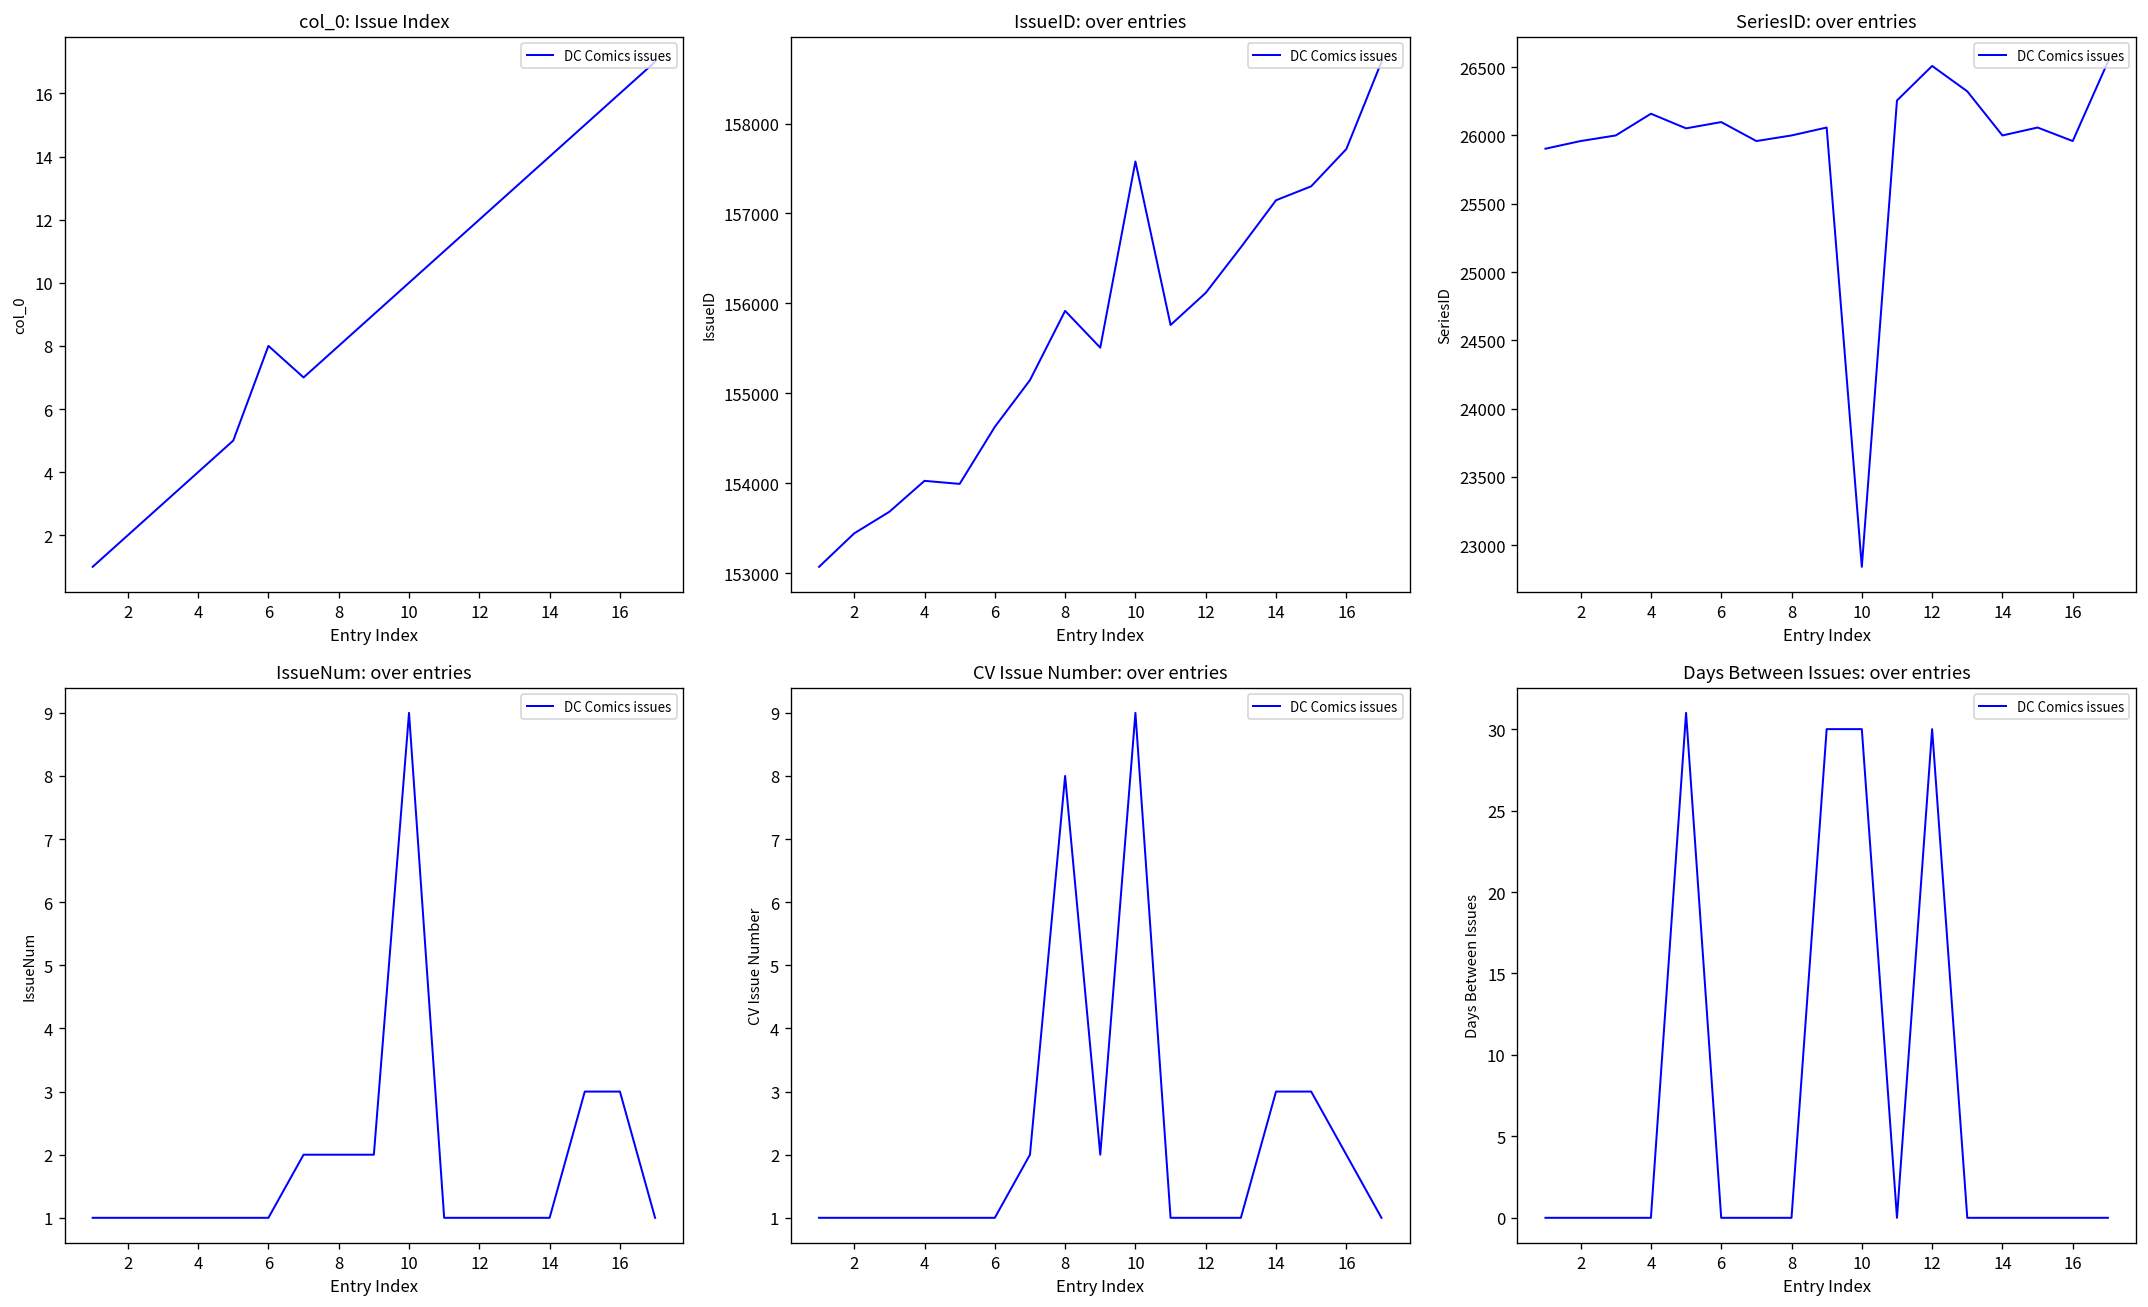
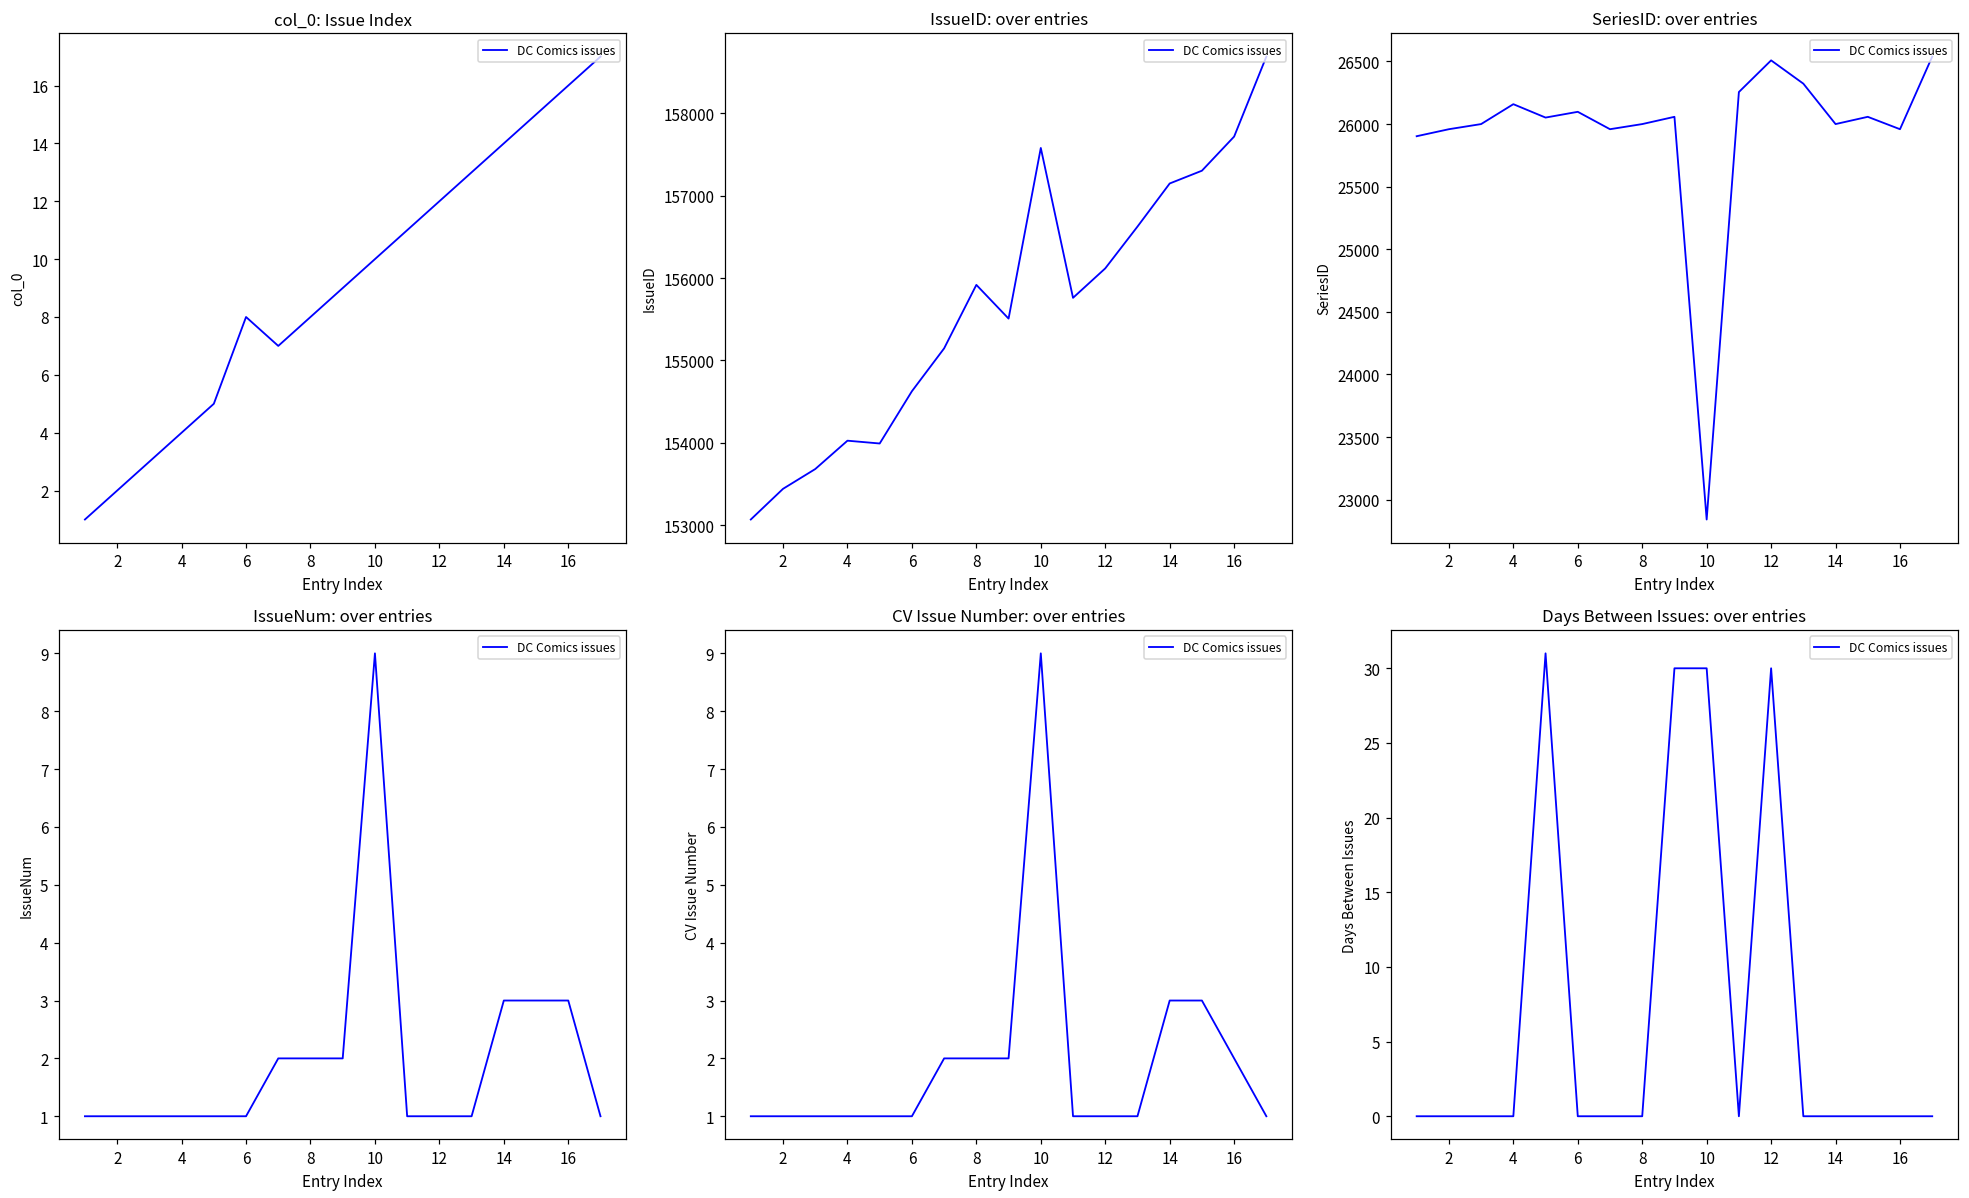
IssueNum: over entries, 14: 1 -> 3
CV Issue Number: over entries, 8: 8 -> 2
